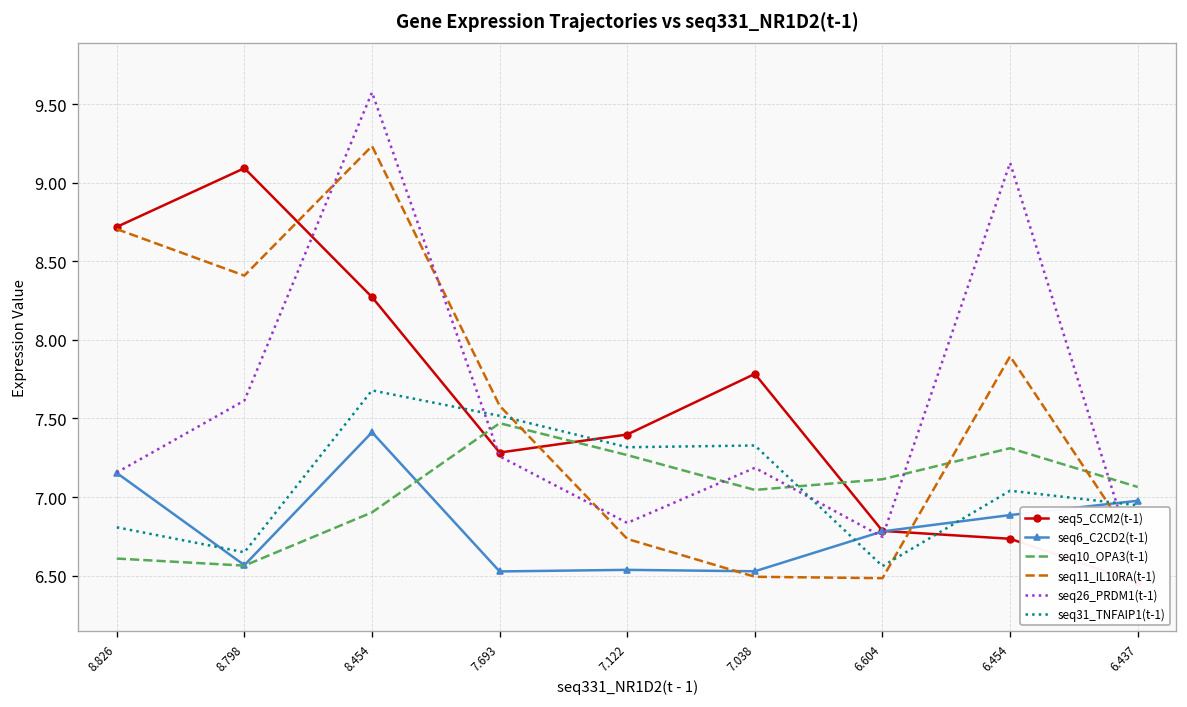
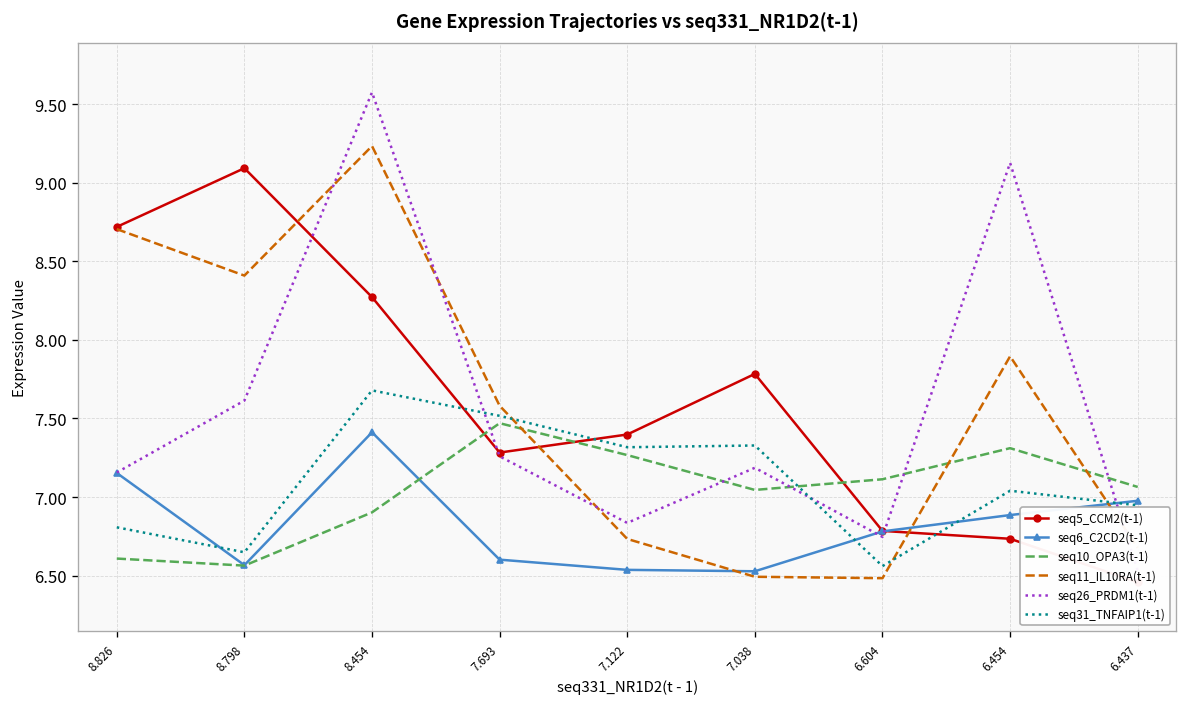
seq6_C2CD2(t-1), 7.693: 6.53 -> 6.60
